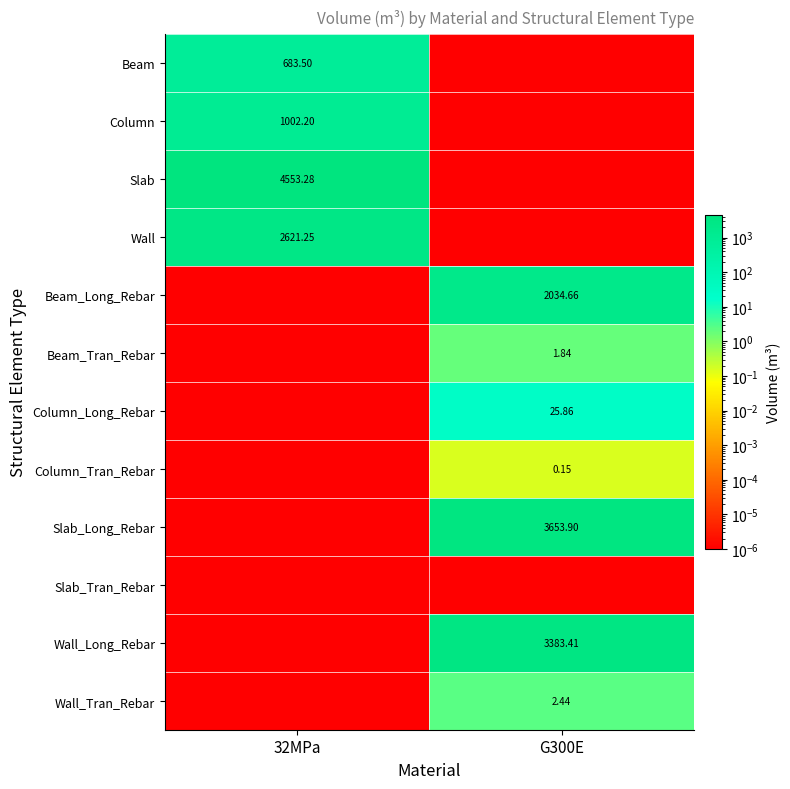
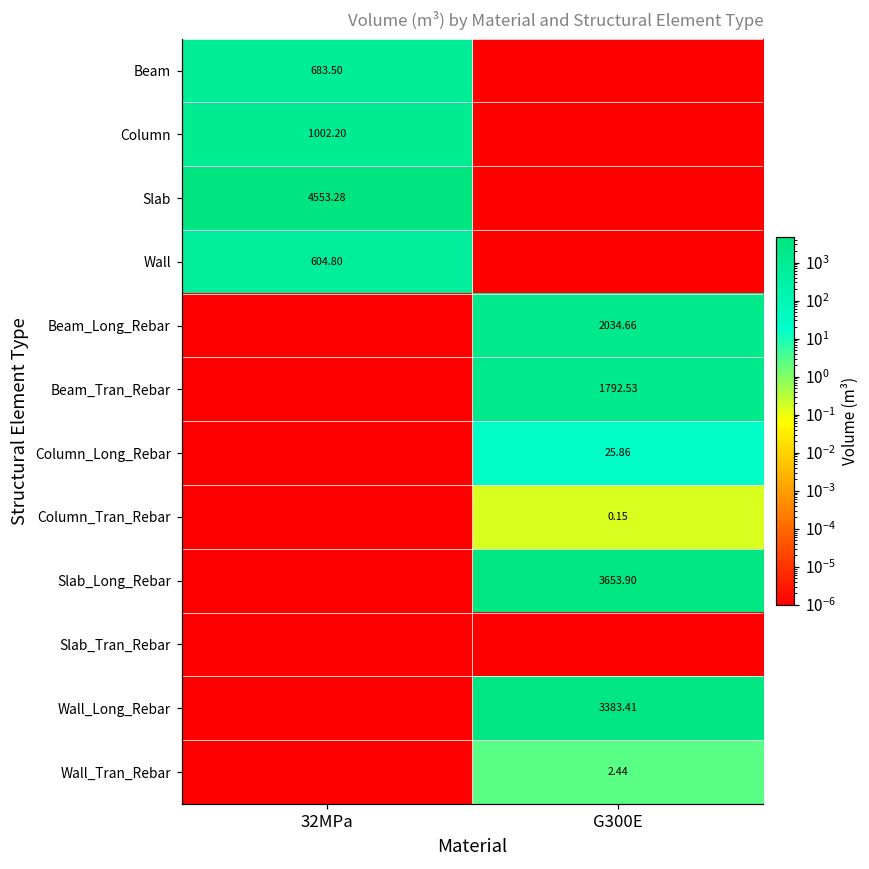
Wall, 32MPa: 2621.25 -> 604.80
Beam_Tran_Rebar, G300E: 1.84 -> 1792.53
